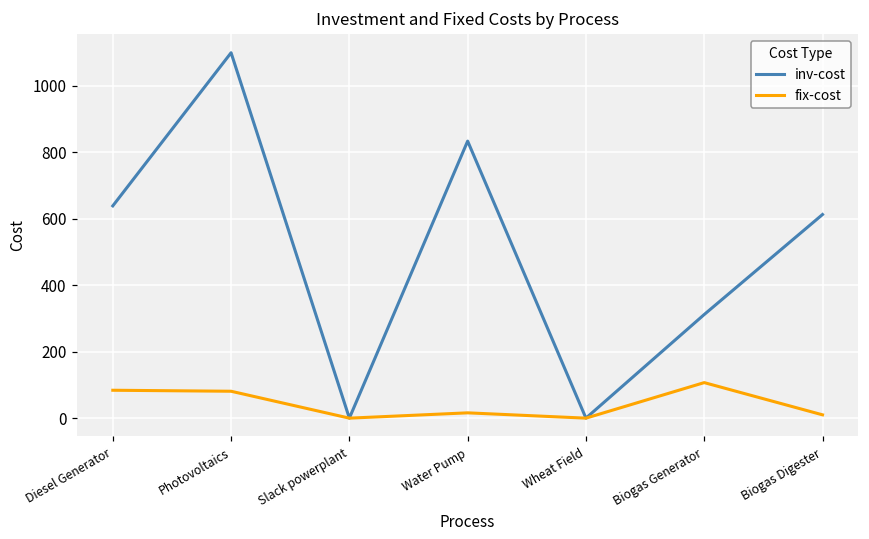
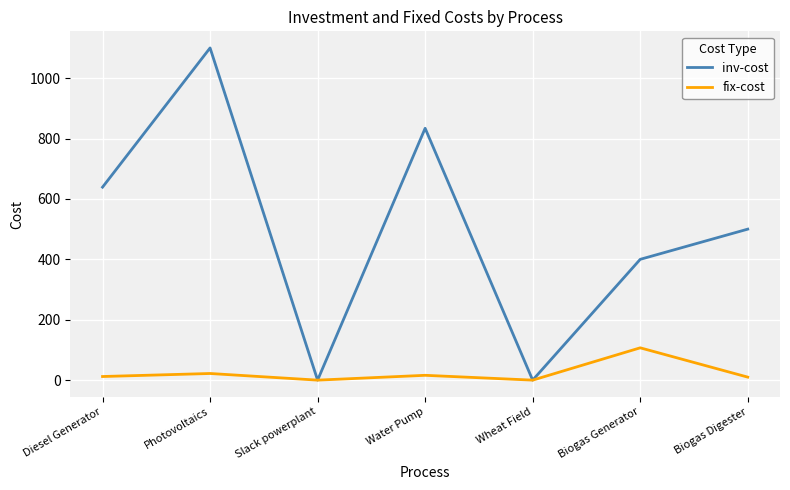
fix-cost, Diesel Generator: 80 -> 10
fix-cost, Photovoltaics: 80 -> 20
inv-cost, Biogas Generator: 310 -> 400
inv-cost, Biogas Digester: 610 -> 500
